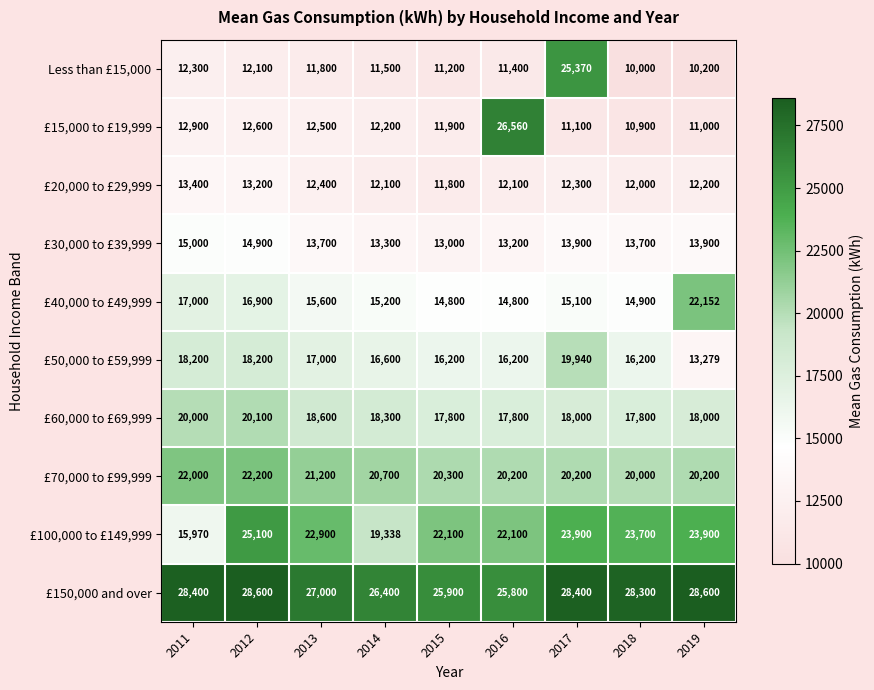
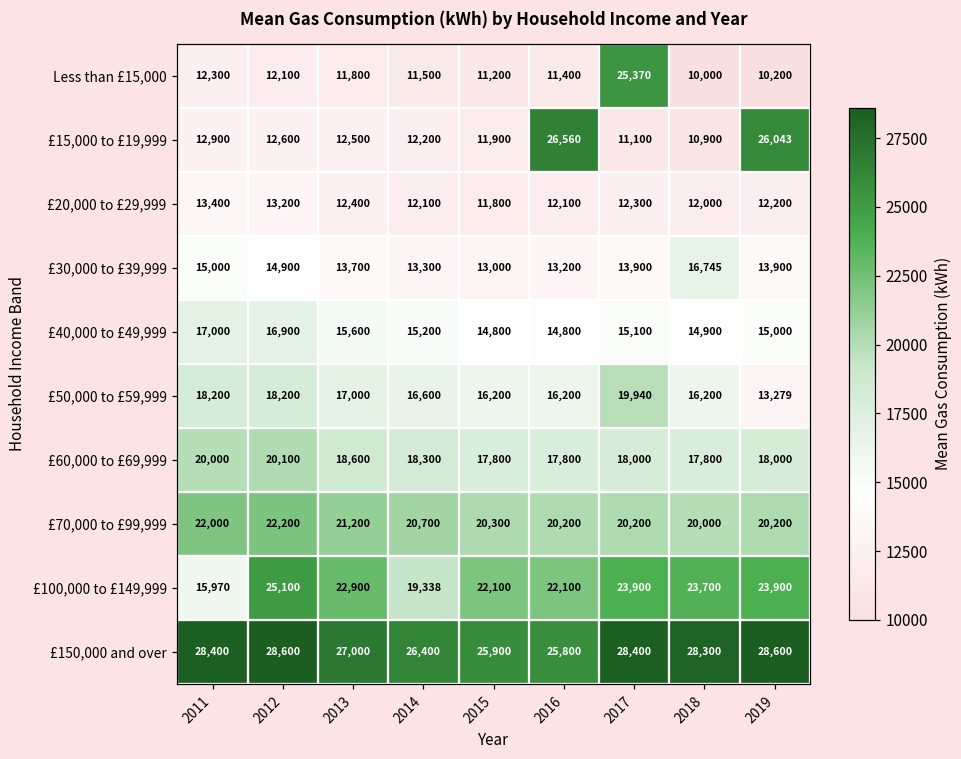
£15,000 to £19,999, 2019: 11,000 -> 26,043
£30,000 to £39,999, 2018: 13,700 -> 16,745
£40,000 to £49,999, 2019: 22,152 -> 15,000
